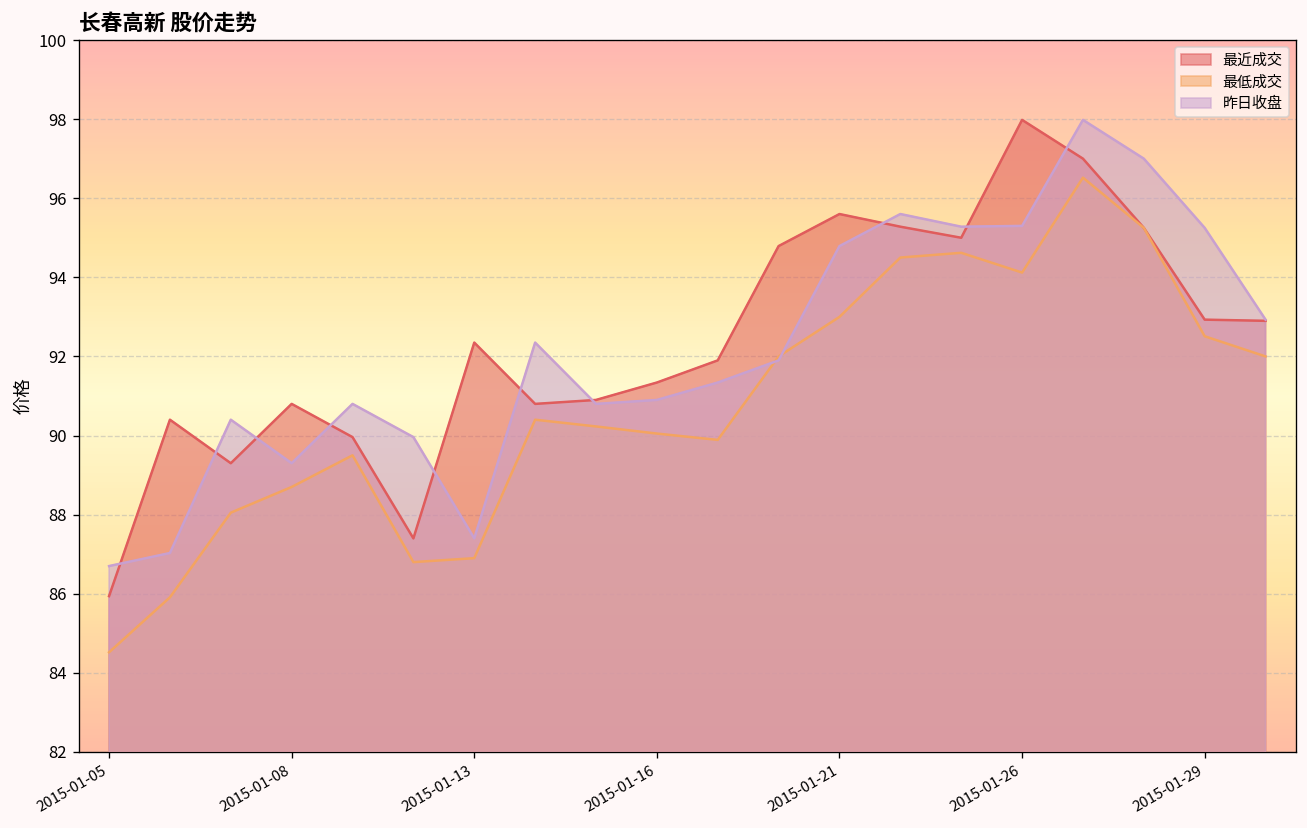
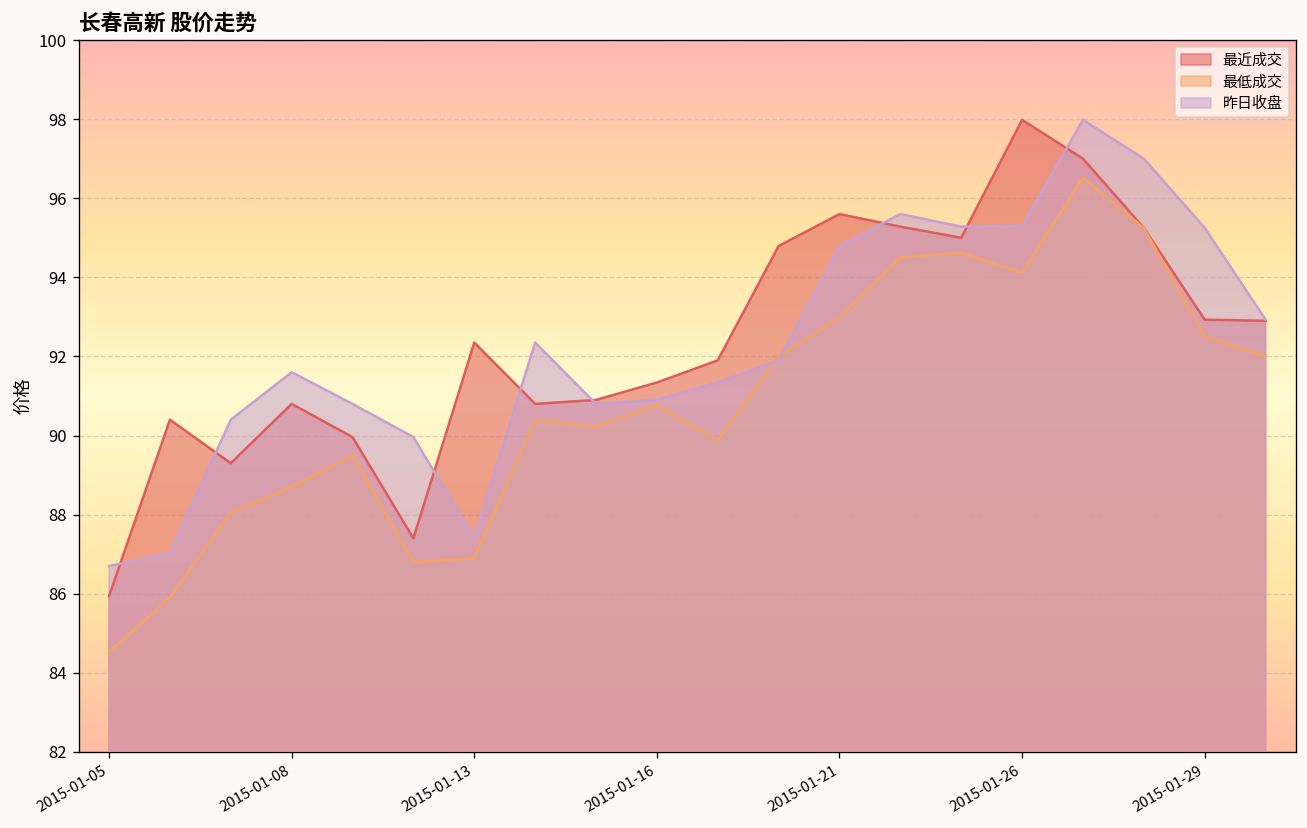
昨日收盘, 2015-01-08: 89.3 -> 91.6
最低成交, 2015-01-16: 90.1 -> 90.8
